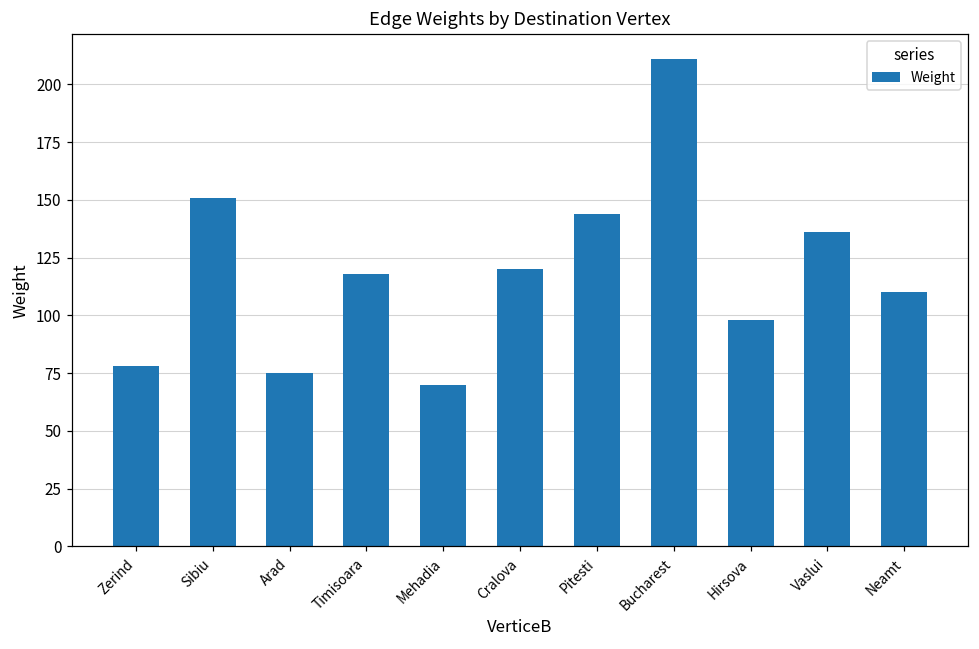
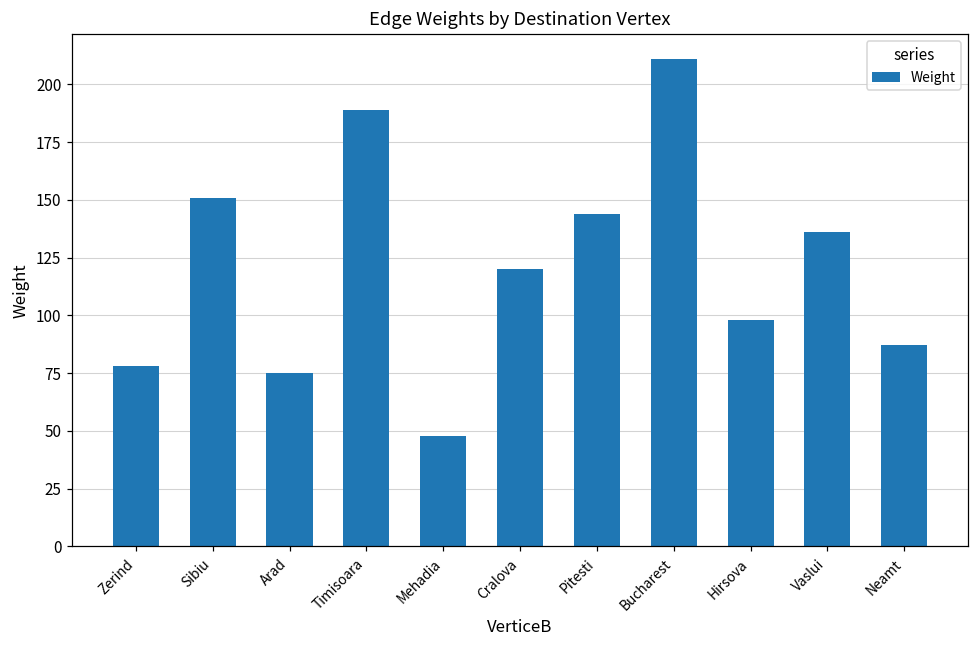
Timisoara: 118 -> 189
Mehadia: 70 -> 48
Neamt: 110 -> 87
